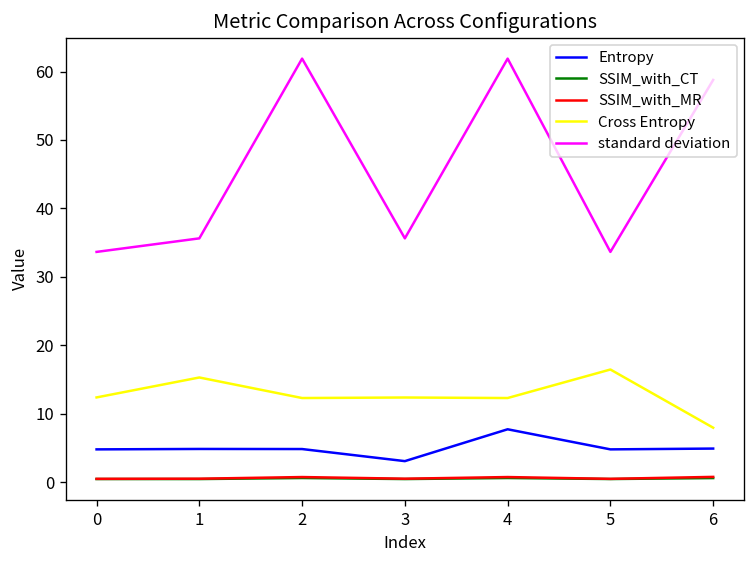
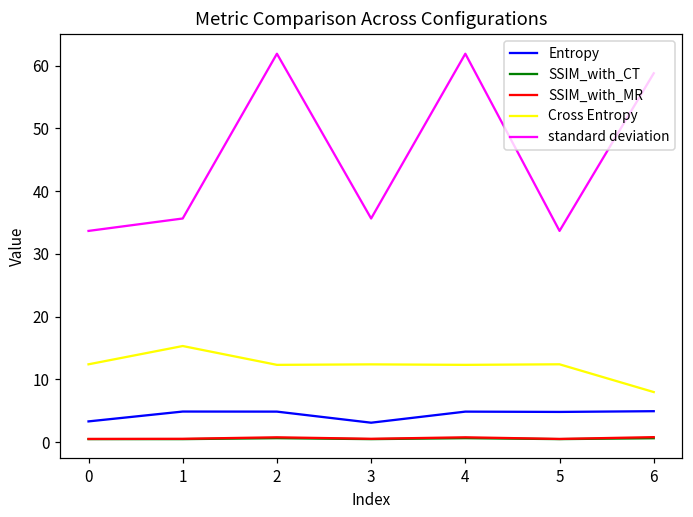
Entropy, 0: 5 -> 3
Entropy, 4: 8 -> 5
Cross Entropy, 5: 16 -> 12
